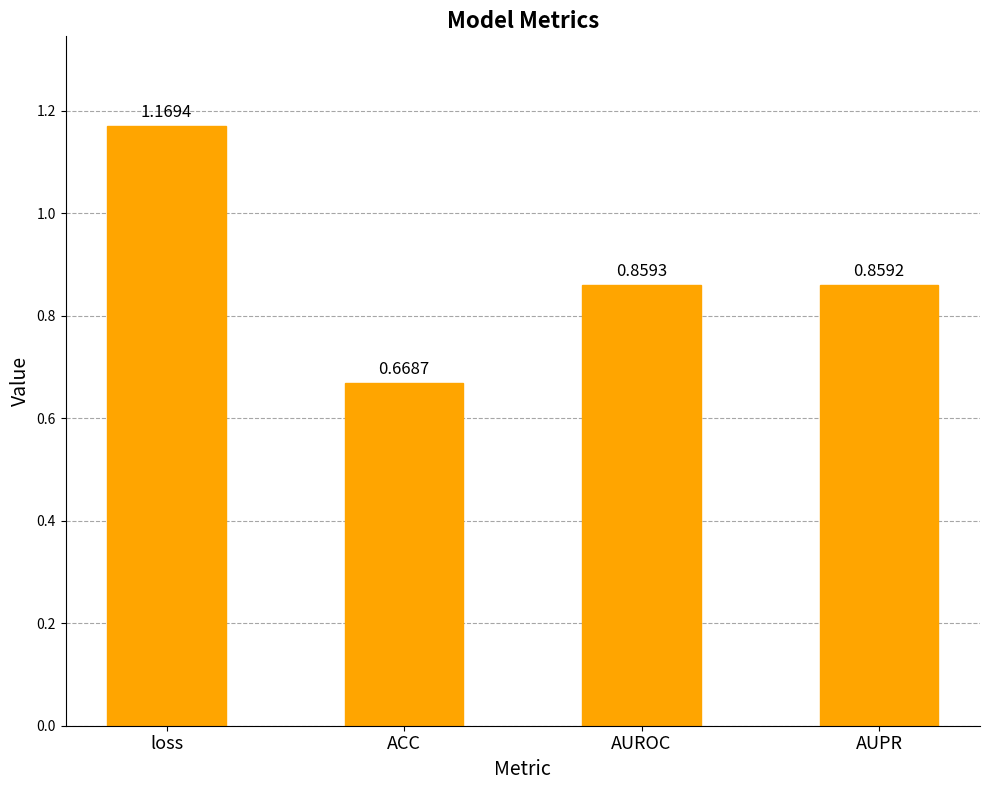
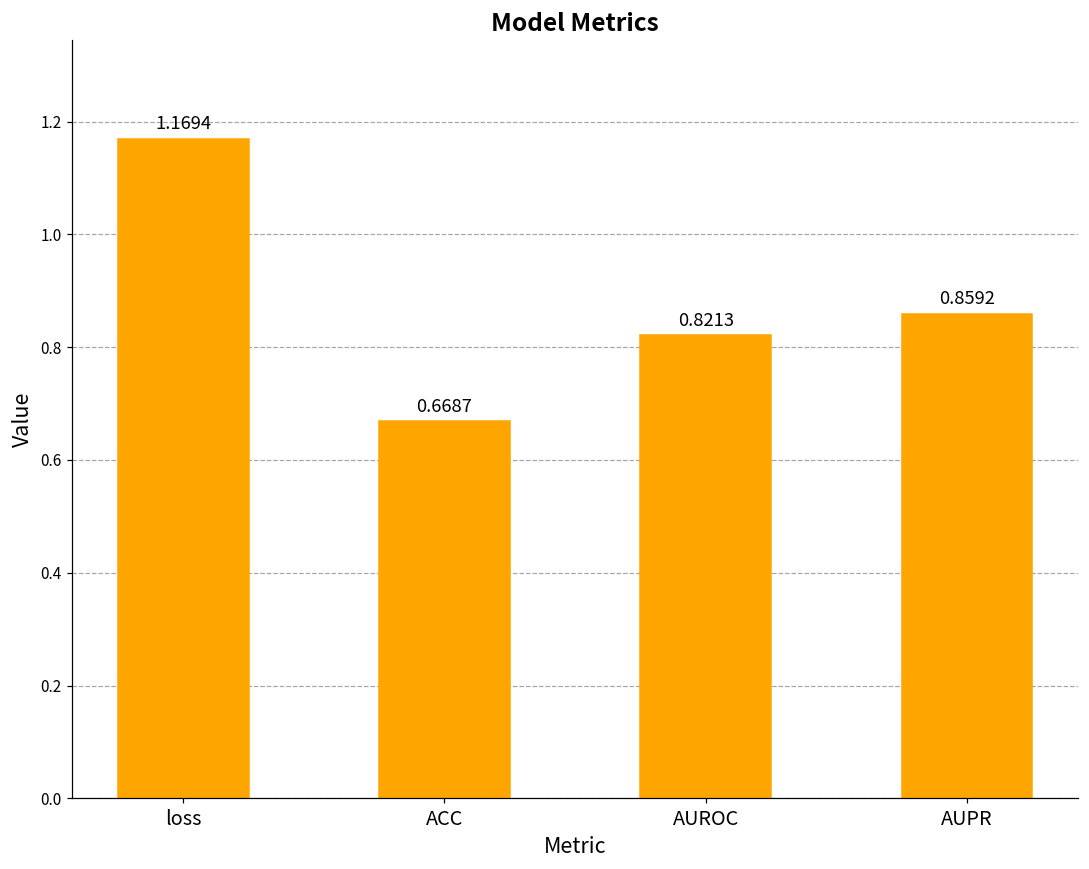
AUROC: 0.8593 -> 0.8213
